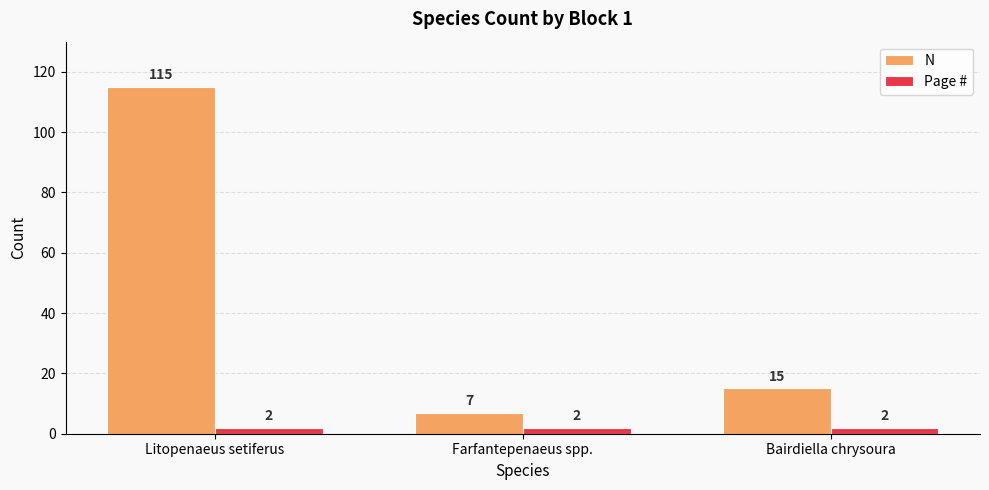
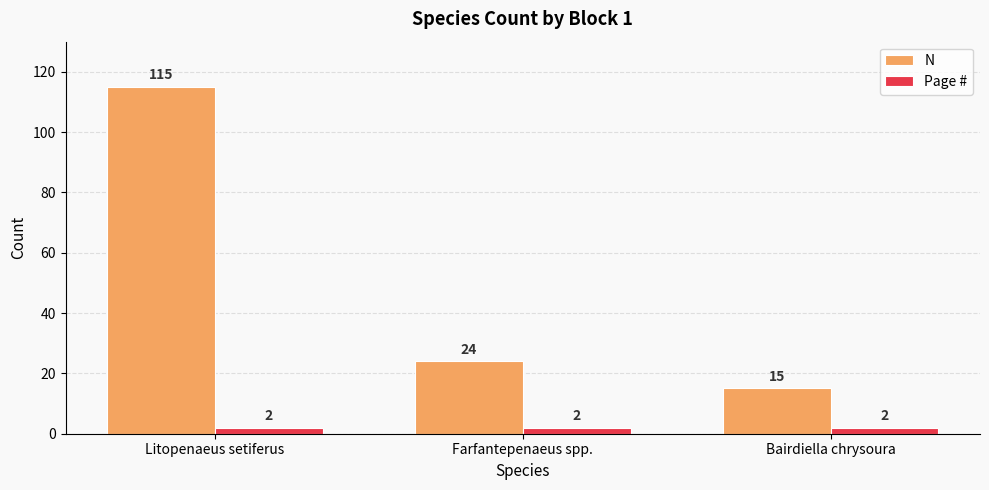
N, Farfantepenaeus spp.: 7 -> 24
